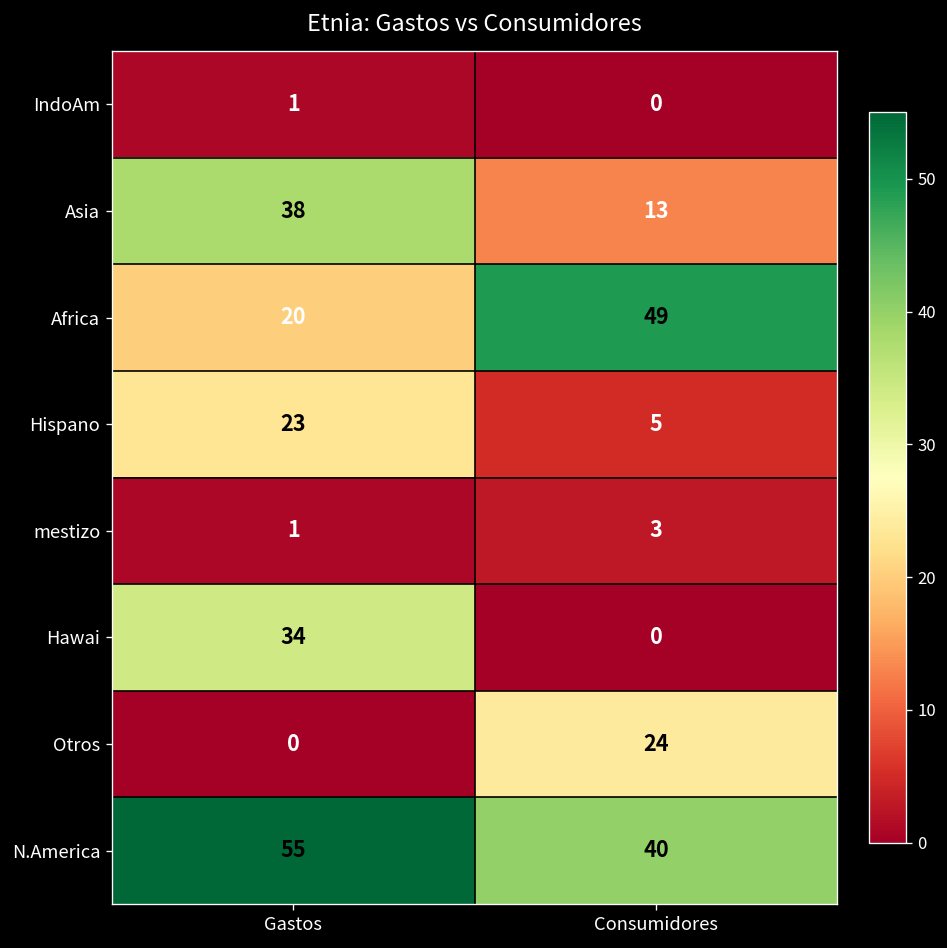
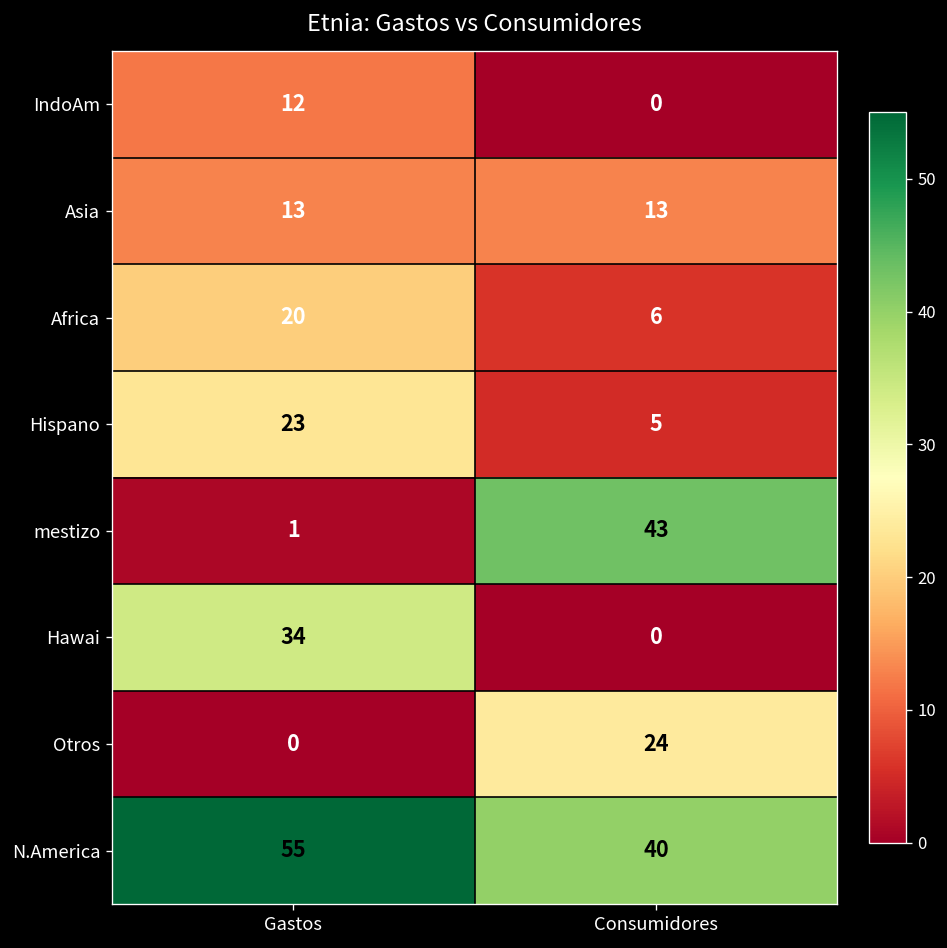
IndoAm, Gastos: 1 -> 12
Asia, Gastos: 38 -> 13
Africa, Consumidores: 49 -> 6
mestizo, Consumidores: 3 -> 43
